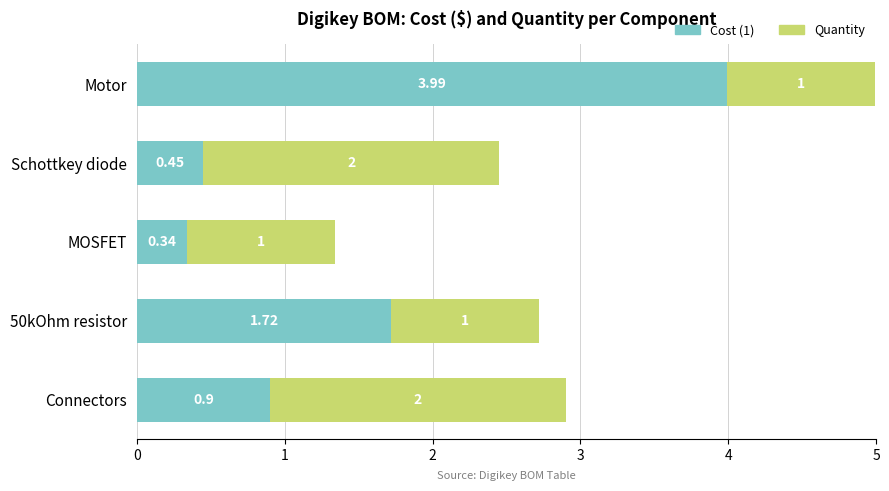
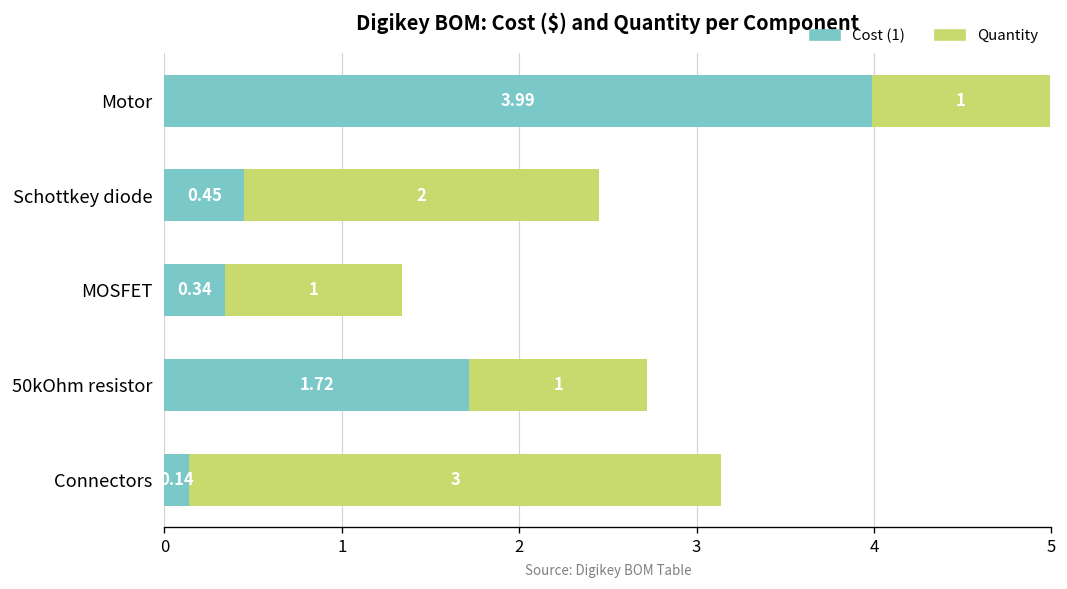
Cost (1), Connectors: 0.9 -> 0.14
Quantity, Connectors: 2 -> 3
